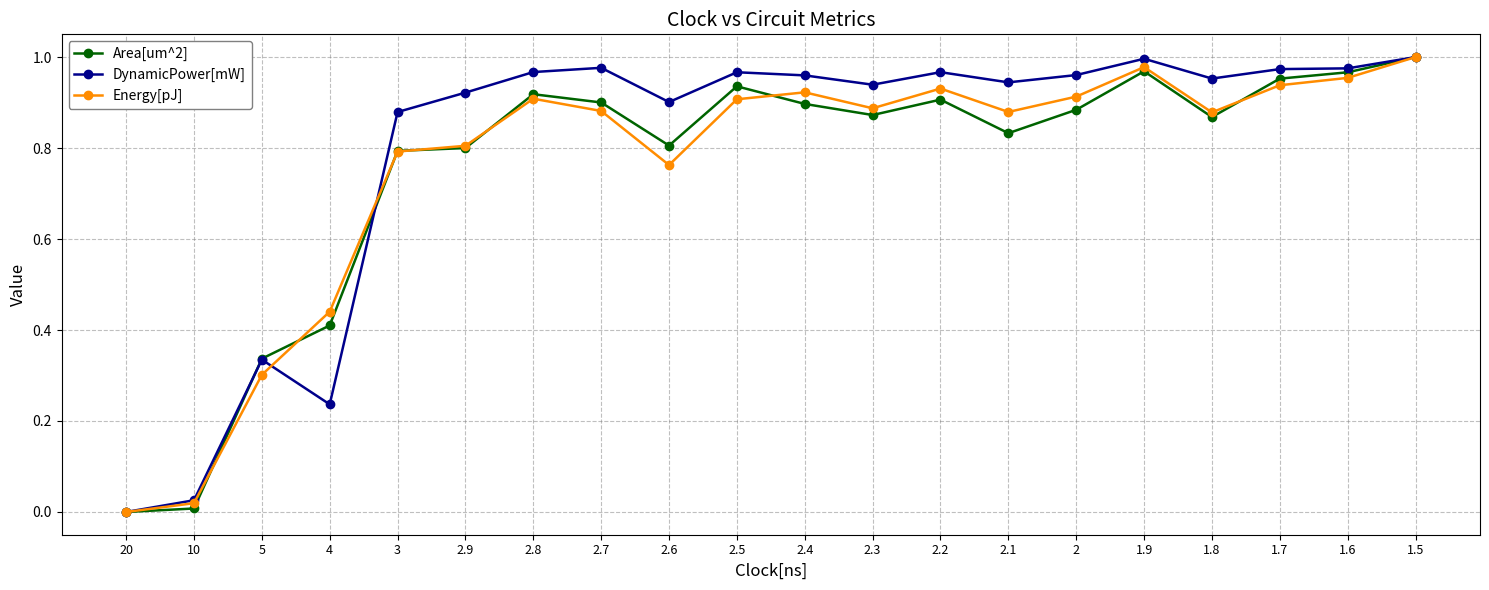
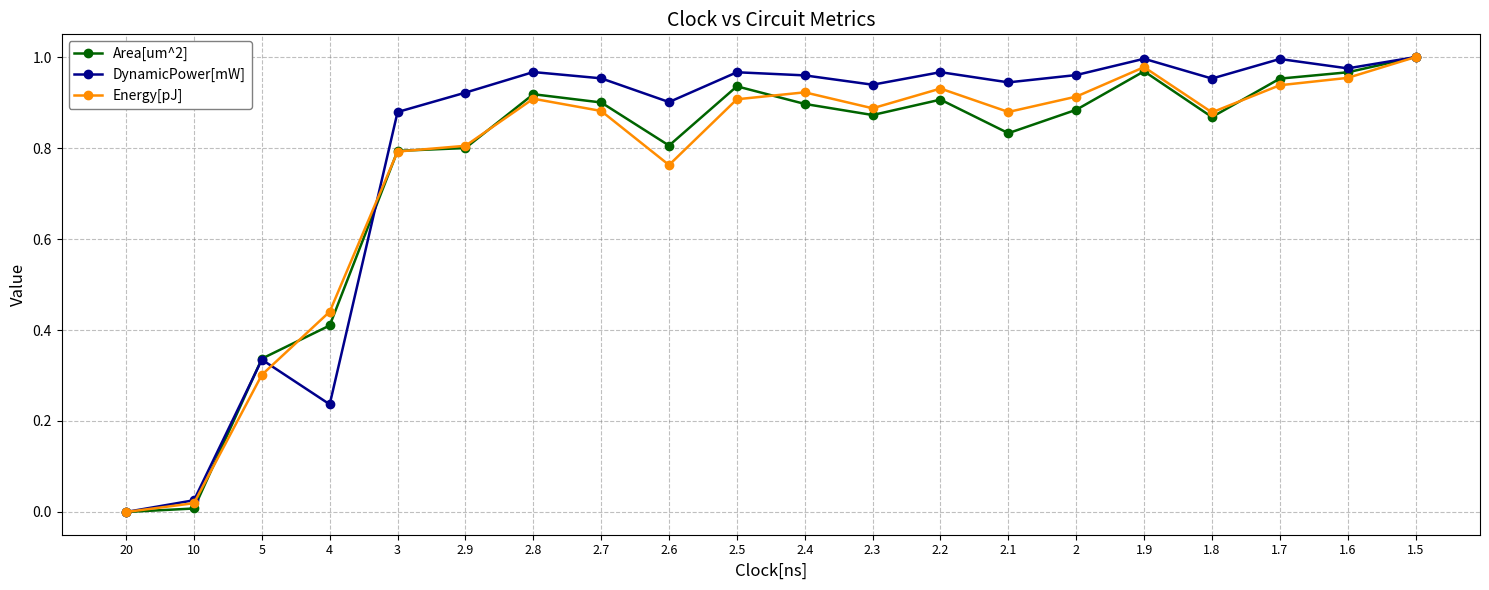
DynamicPower[mW], 2.7: 0.98 -> 0.95
DynamicPower[mW], 1.7: 0.97 -> 1.00
